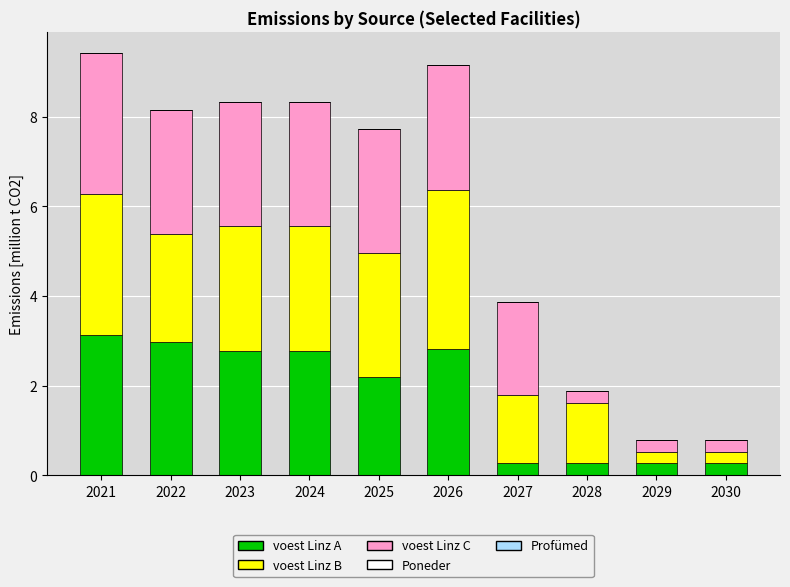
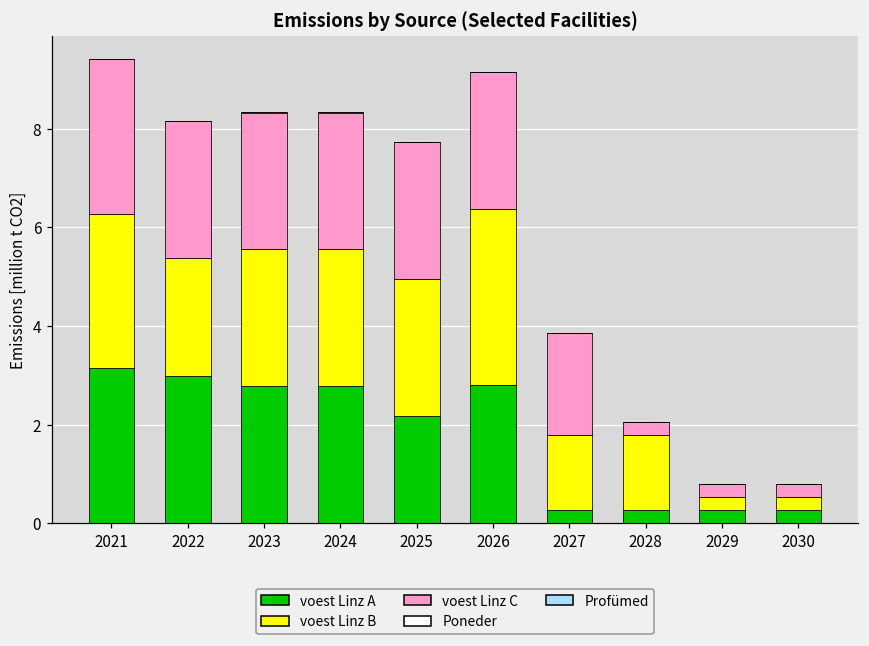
voest Linz B, 2028: 1.3 -> 1.5
